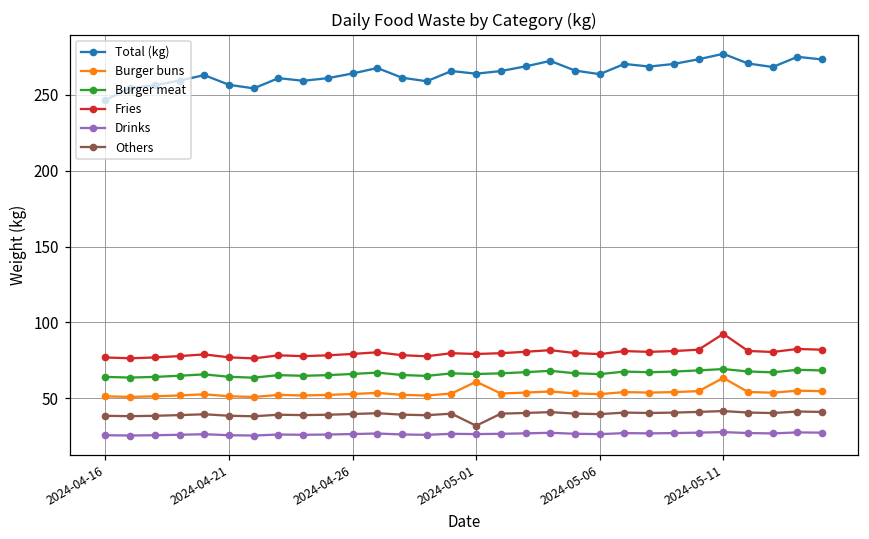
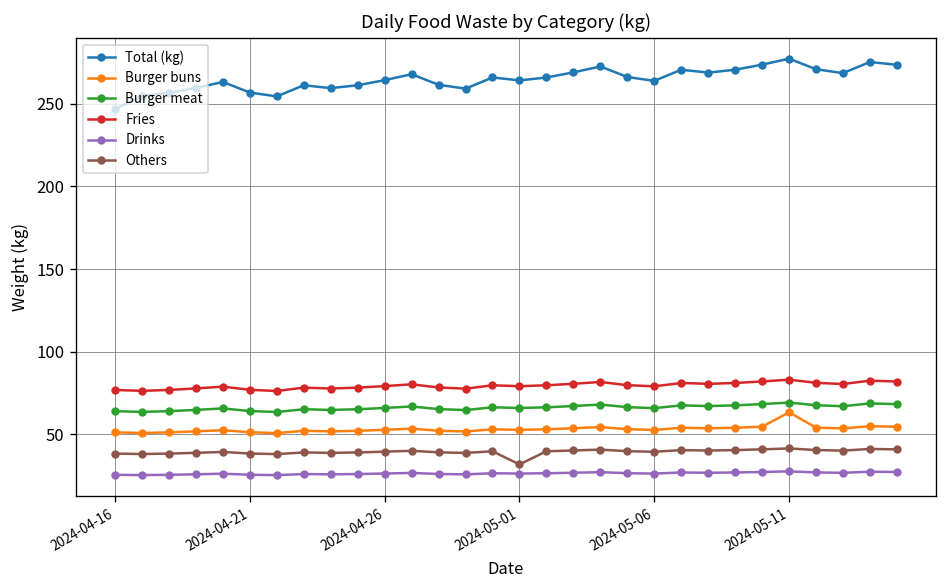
Burger buns, 2024-05-01: 61 -> 53
Fries, 2024-05-11: 92 -> 83
